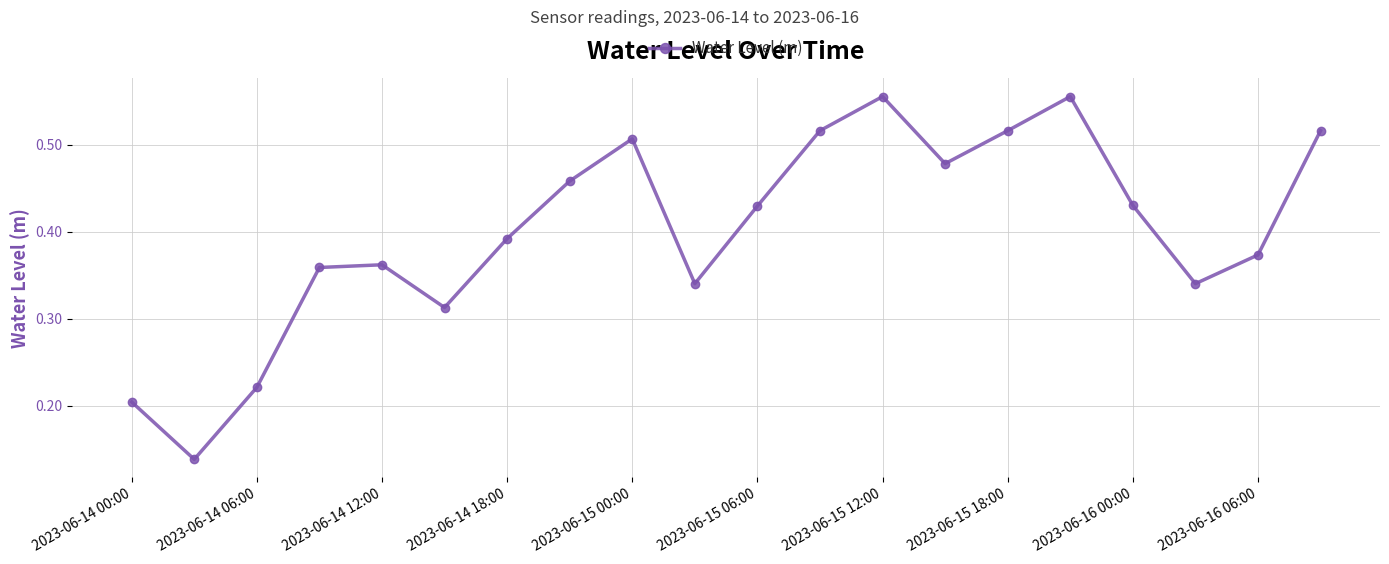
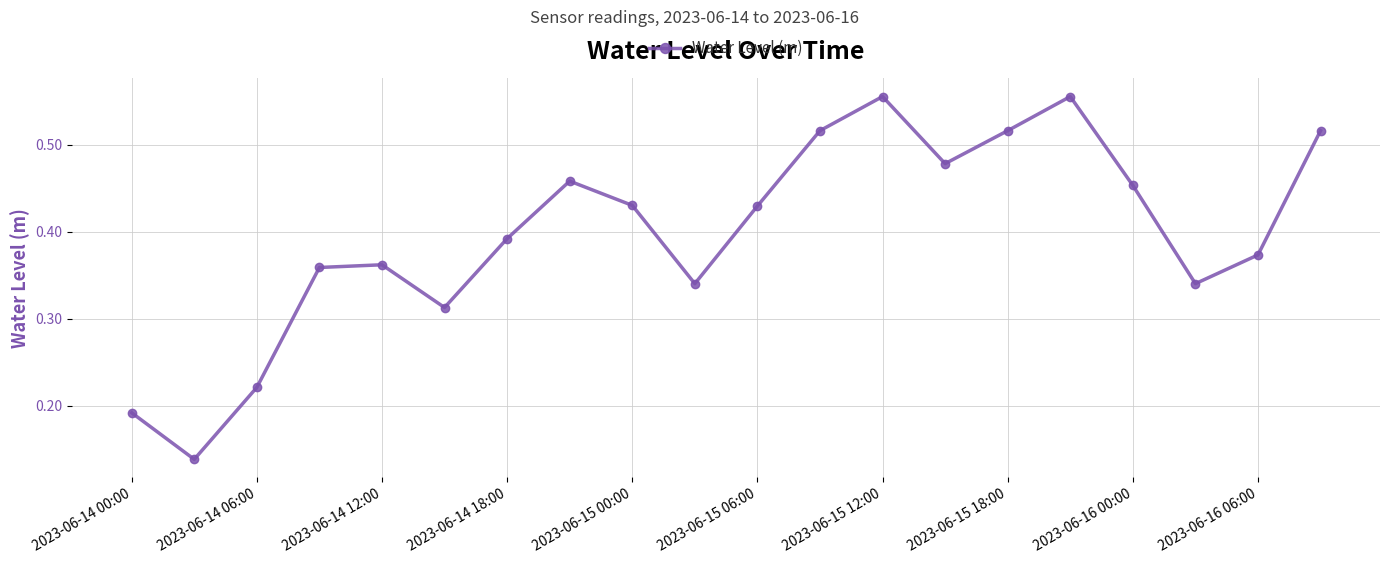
2023-06-14 00:00: 0.20 -> 0.19
2023-06-15 00:00: 0.51 -> 0.43
2023-06-16 00:00: 0.43 -> 0.45
